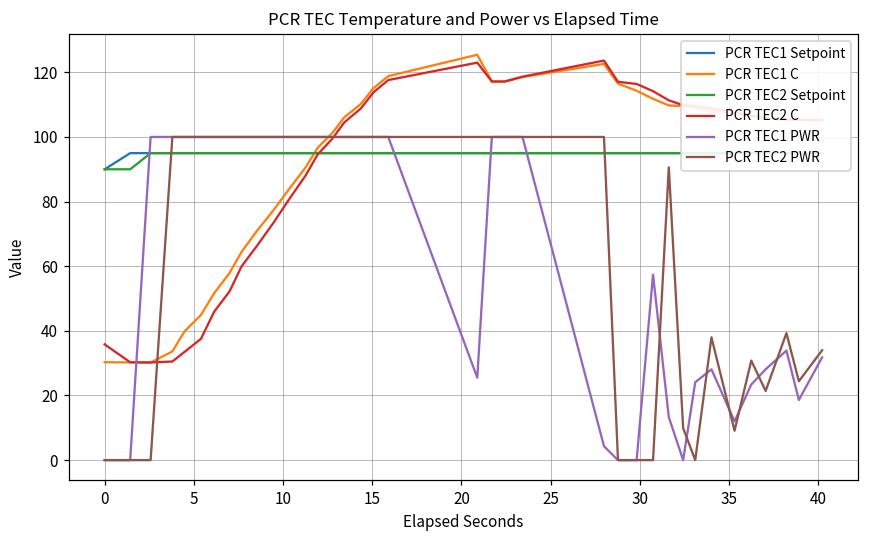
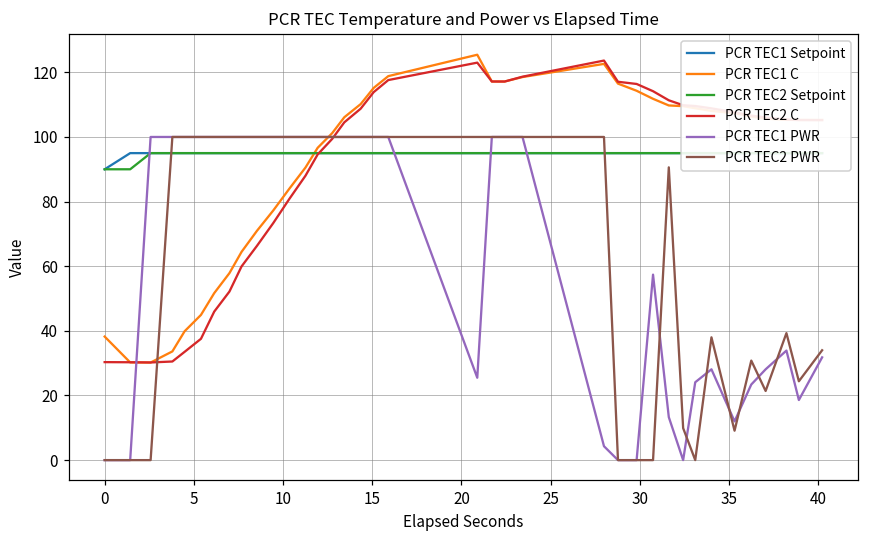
PCR TEC1 C, 0: 30 -> 38
PCR TEC2 C, 0: 36 -> 30
